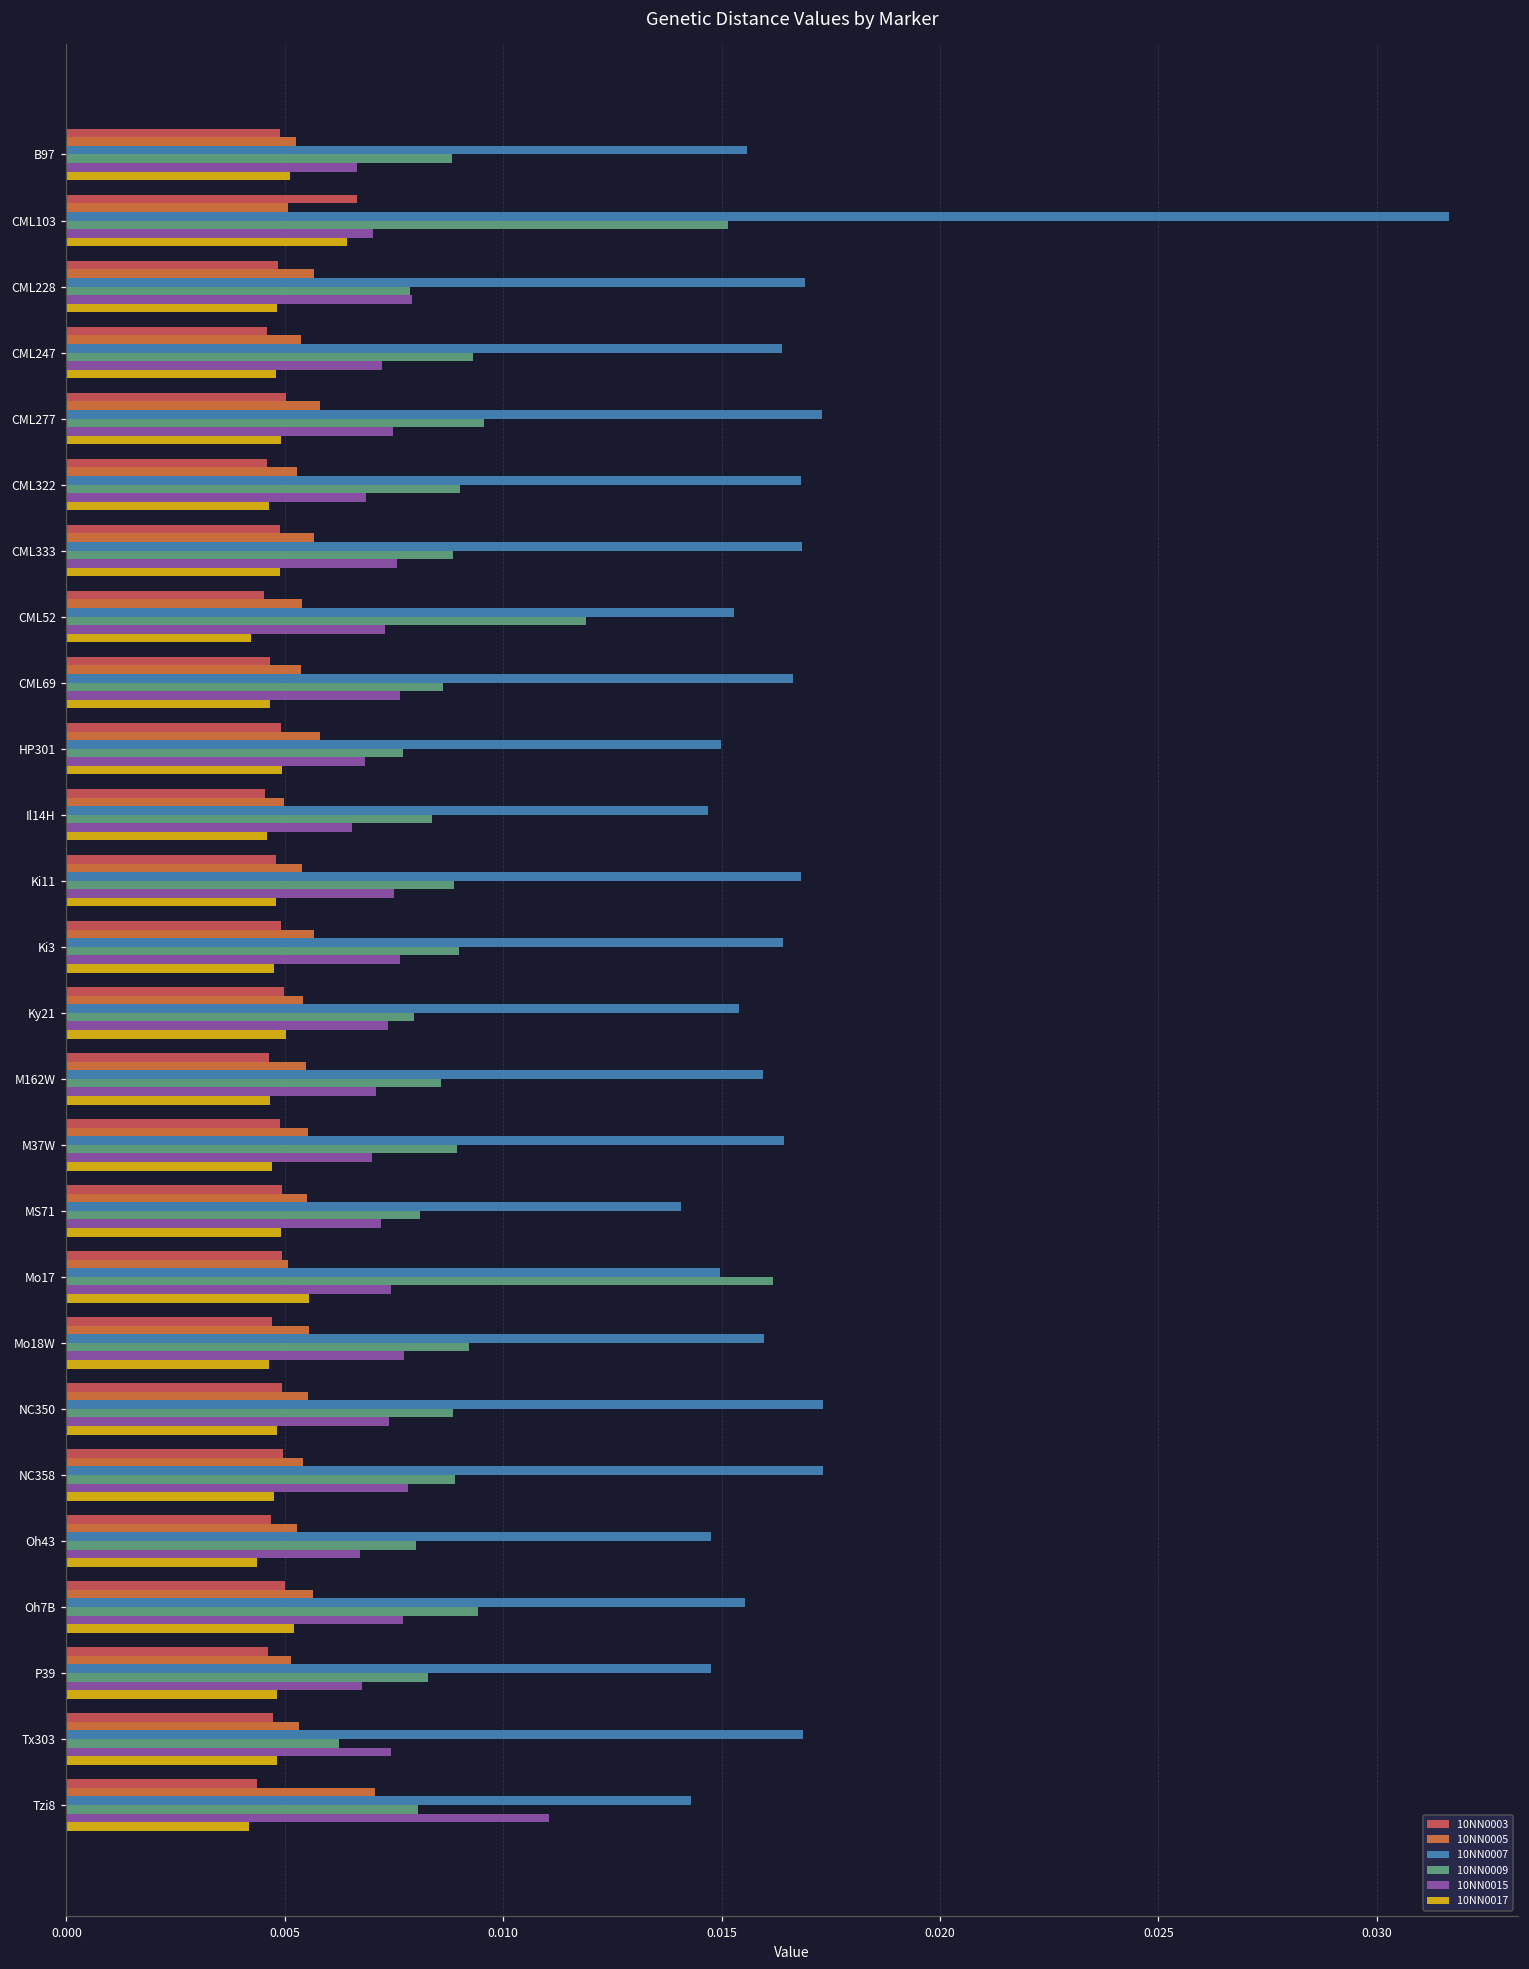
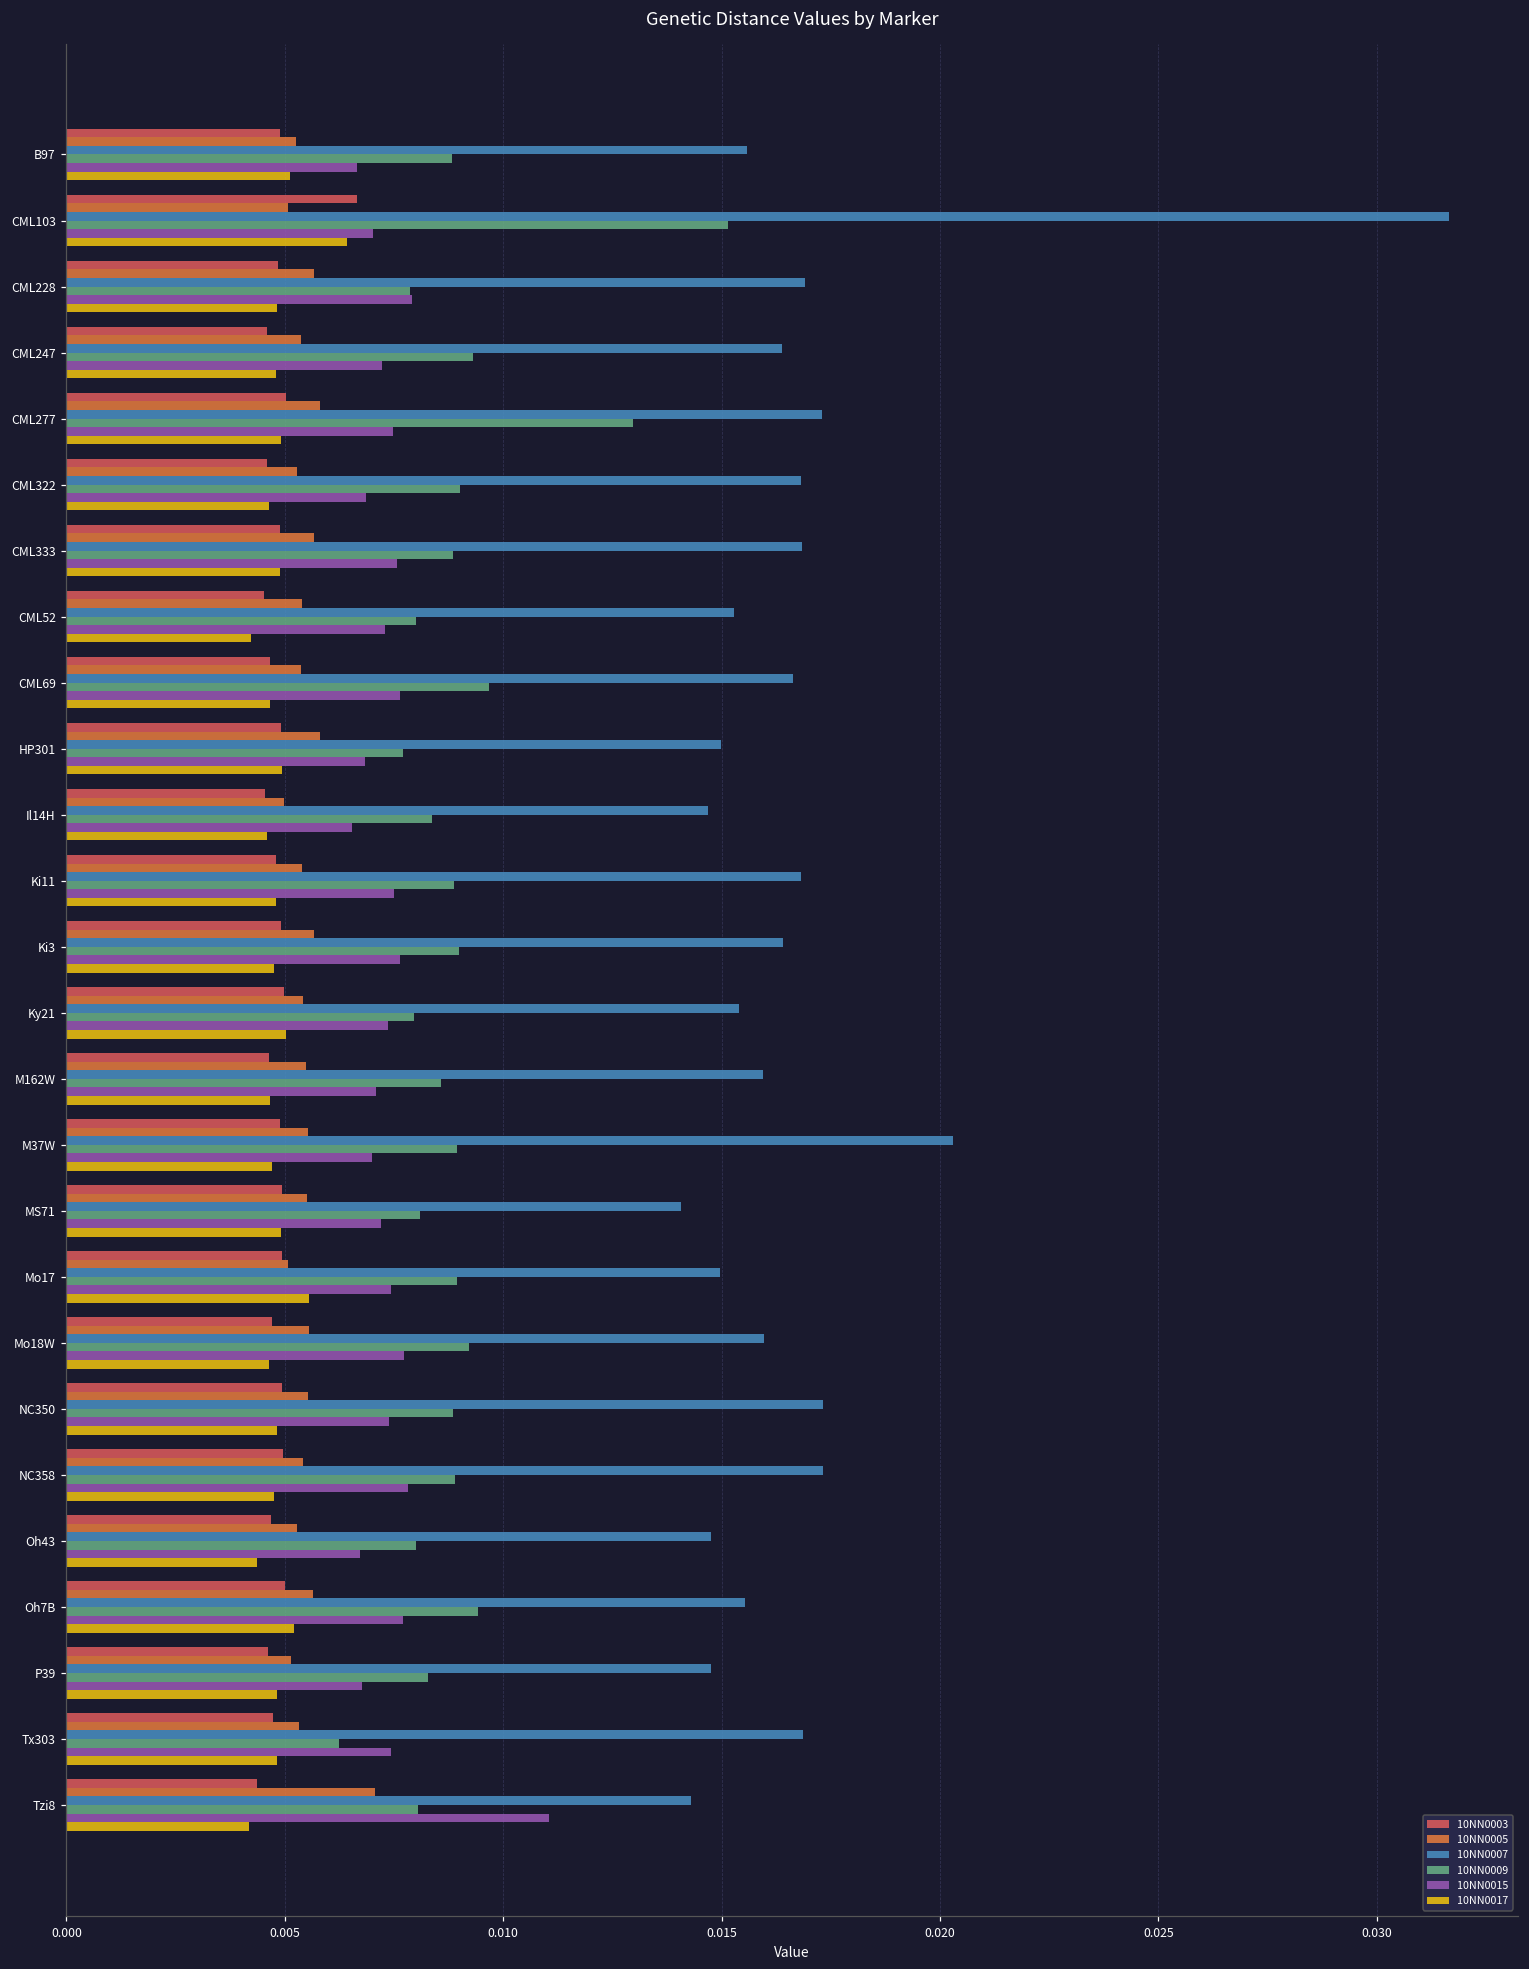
10NN0009, CML277: 0.0096 -> 0.0130
10NN0009, CML52: 0.0119 -> 0.0080
10NN0009, CML69: 0.0086 -> 0.0097
10NN0007, M37W: 0.0164 -> 0.0203
10NN0009, Mo17: 0.0162 -> 0.0089
